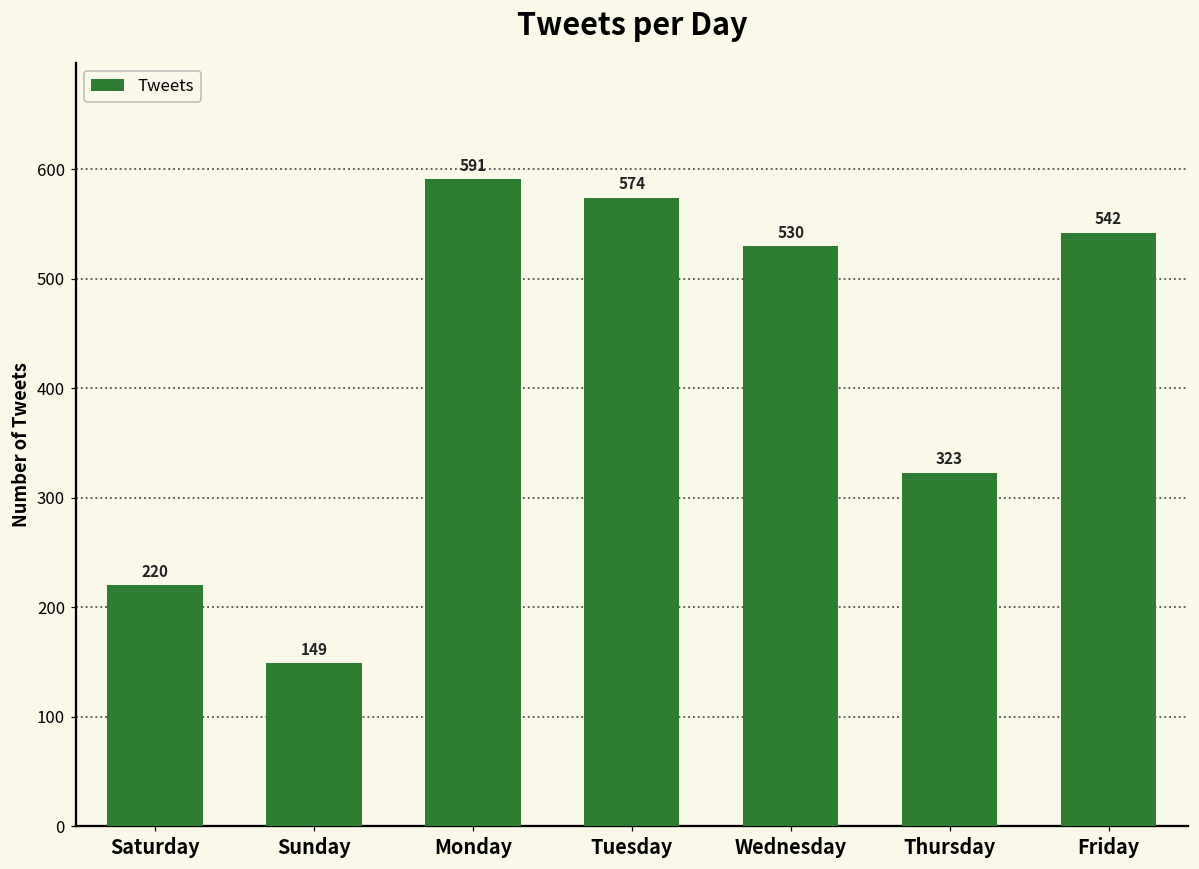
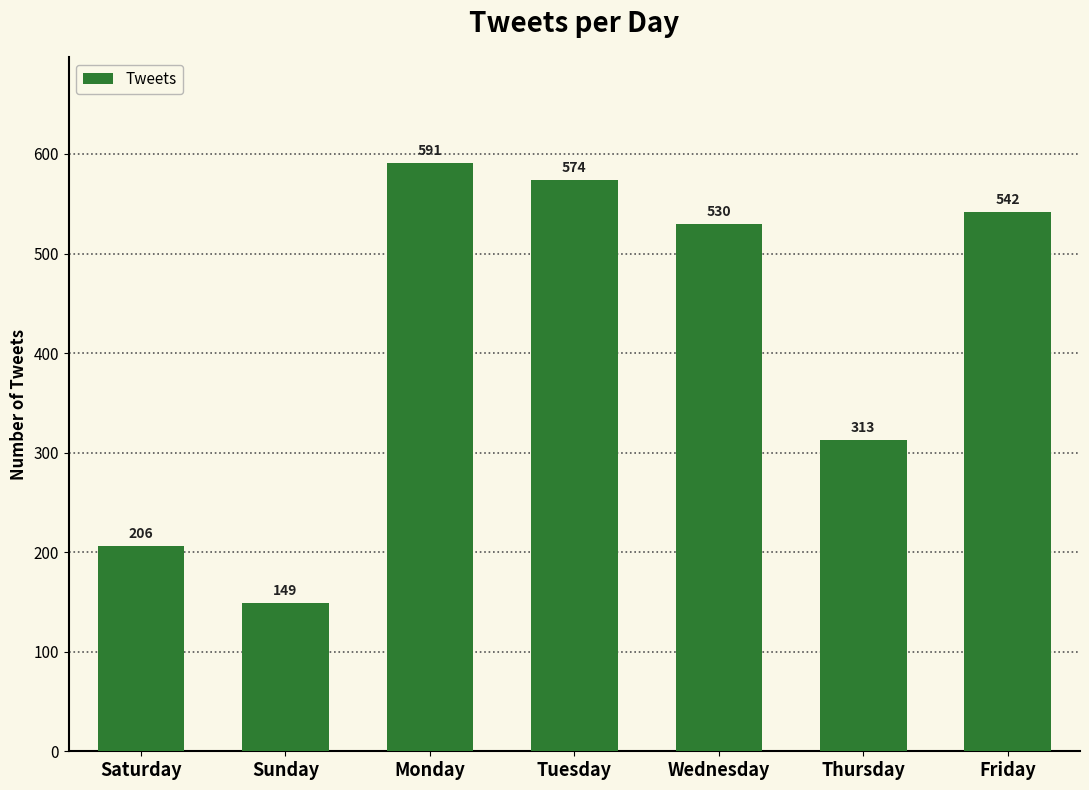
Saturday: 220 -> 206
Thursday: 323 -> 313
